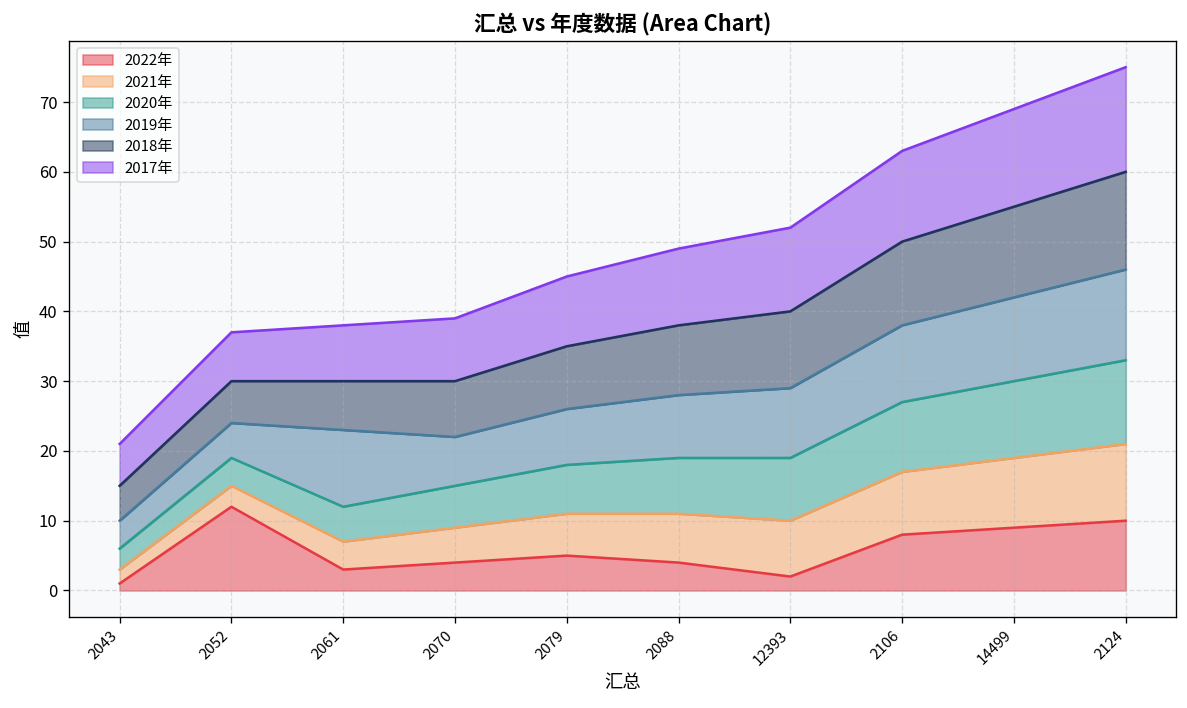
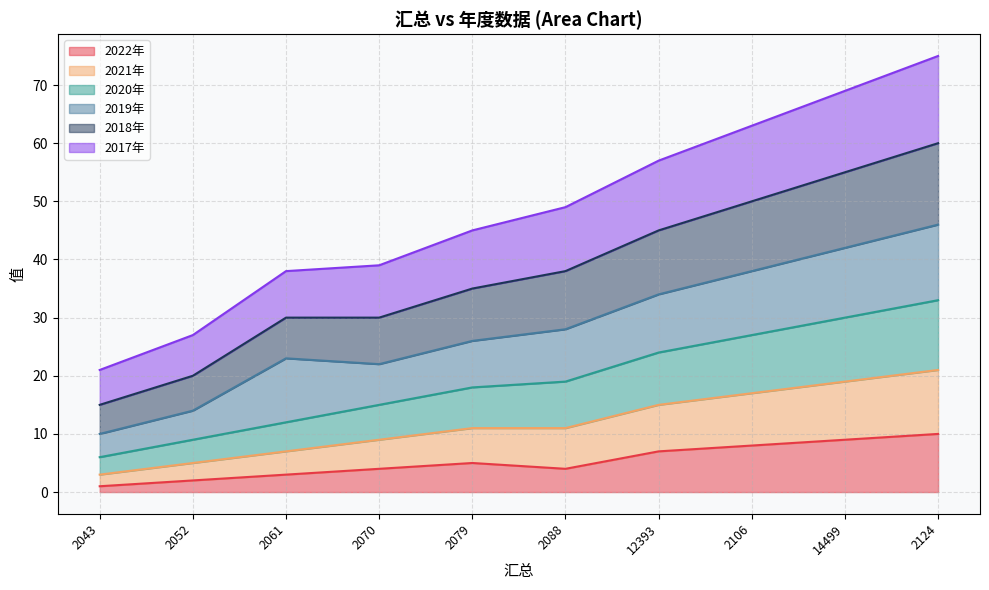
2022年, 2052: 12 -> 2
2022年, 12393: 2 -> 7
